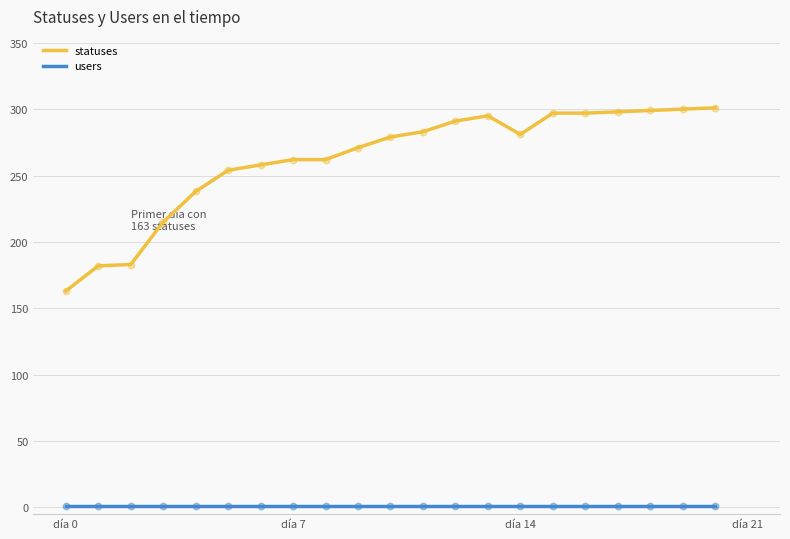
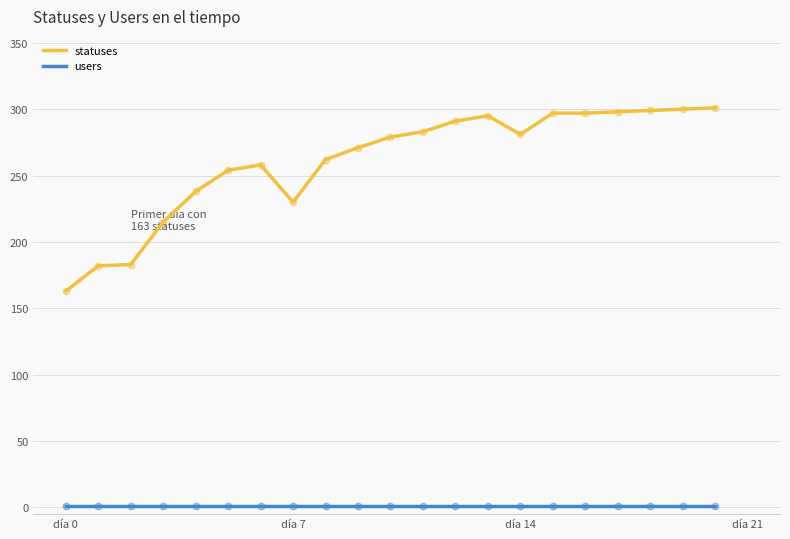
statuses, día 7: 262 -> 230
